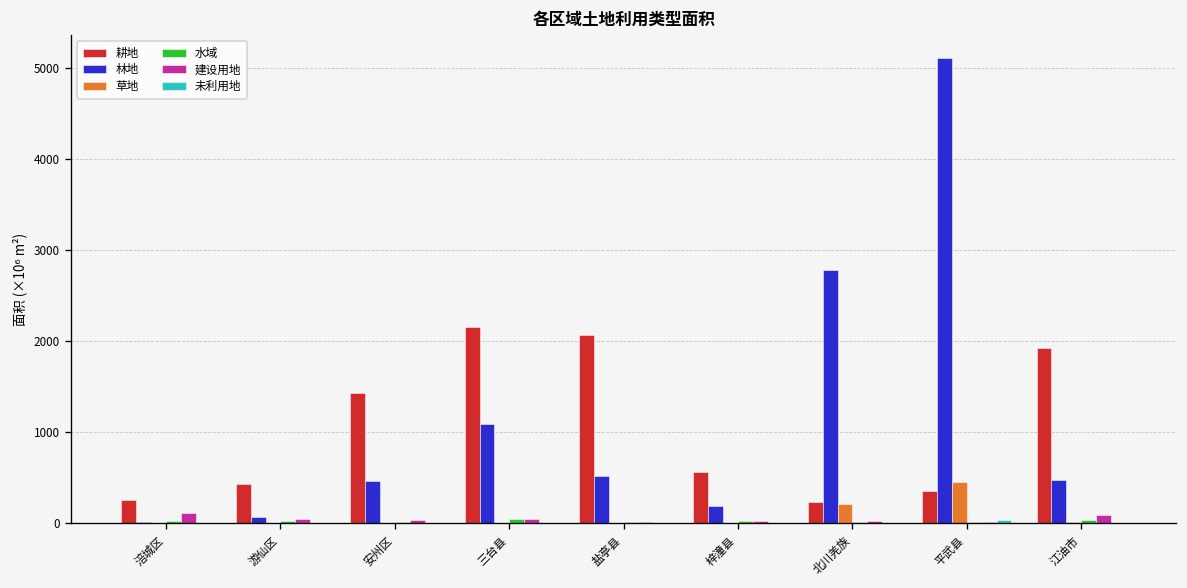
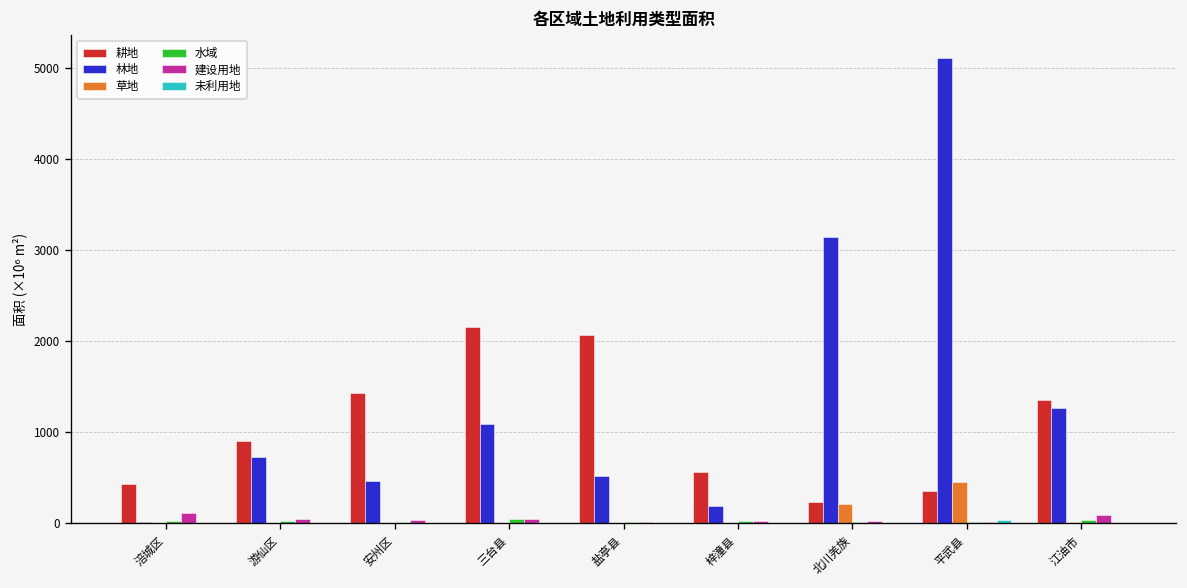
耕地, 涪城区: 200 -> 400
耕地, 游仙区: 400 -> 900
林地, 游仙区: 100 -> 700
林地, 北川羌族: 2800 -> 3100
耕地, 江油市: 1900 -> 1400
林地, 江油市: 500 -> 1300
